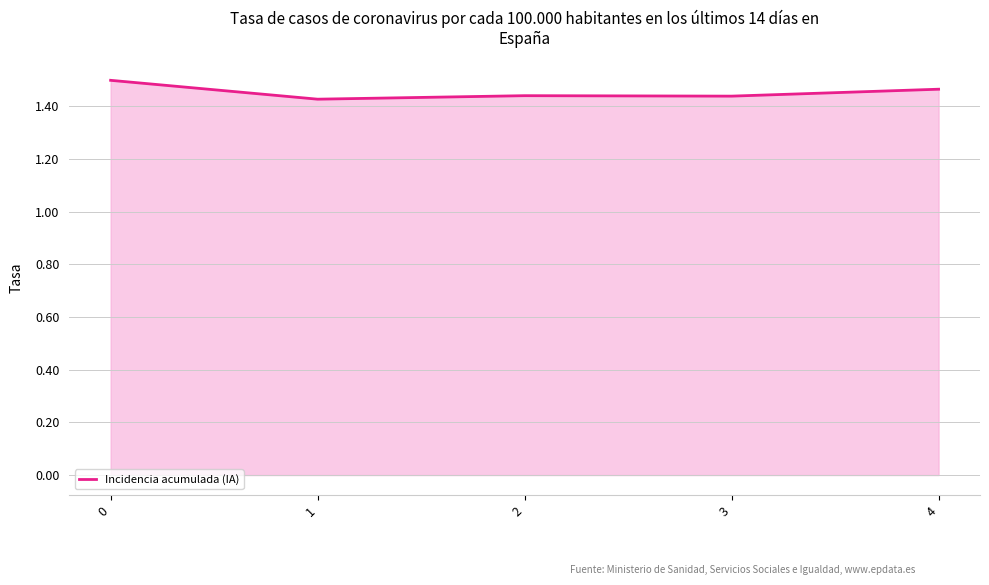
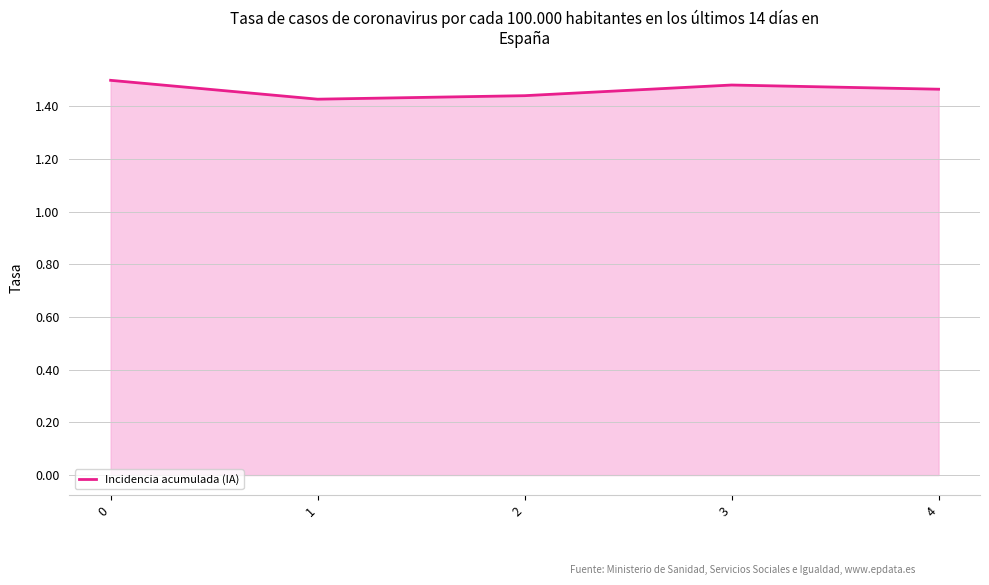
3: 1.44 -> 1.48
